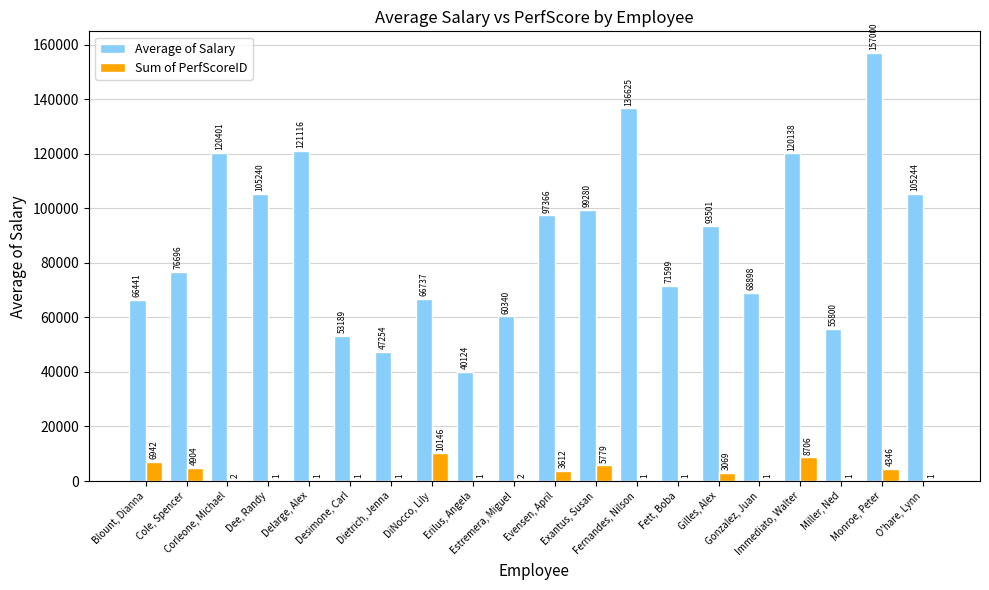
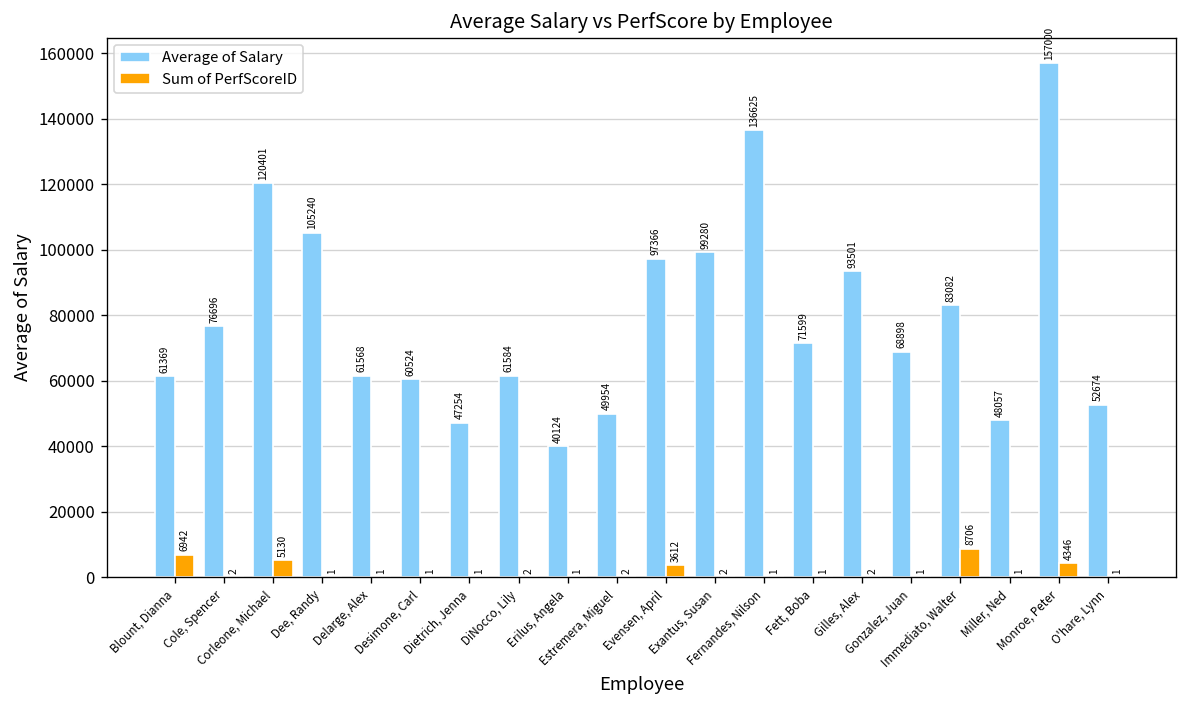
Average of Salary, Blount, Dianna: 66441 -> 61369
Sum of PerfScoreID, Cole, Spencer: 4904 -> 2
Sum of PerfScoreID, Corleone, Michael: 2 -> 5130
Average of Salary, Delarge, Alex: 121116 -> 61568
Average of Salary, Desimone, Carl: 53189 -> 60524
Average of Salary, DiNocco, Lily: 66737 -> 61584
Sum of PerfScoreID, DiNocco, Lily: 10146 -> 2
Average of Salary, Estremera, Miguel: 60340 -> 49954
Sum of PerfScoreID, Exantus, Susan: 5779 -> 2
Sum of PerfScoreID, Gilles, Alex: 3069 -> 2
Average of Salary, Immediato, Walter: 120138 -> 83082
Average of Salary, Miller, Ned: 55800 -> 48057
Average of Salary, O'hare, Lynn: 105244 -> 52674
